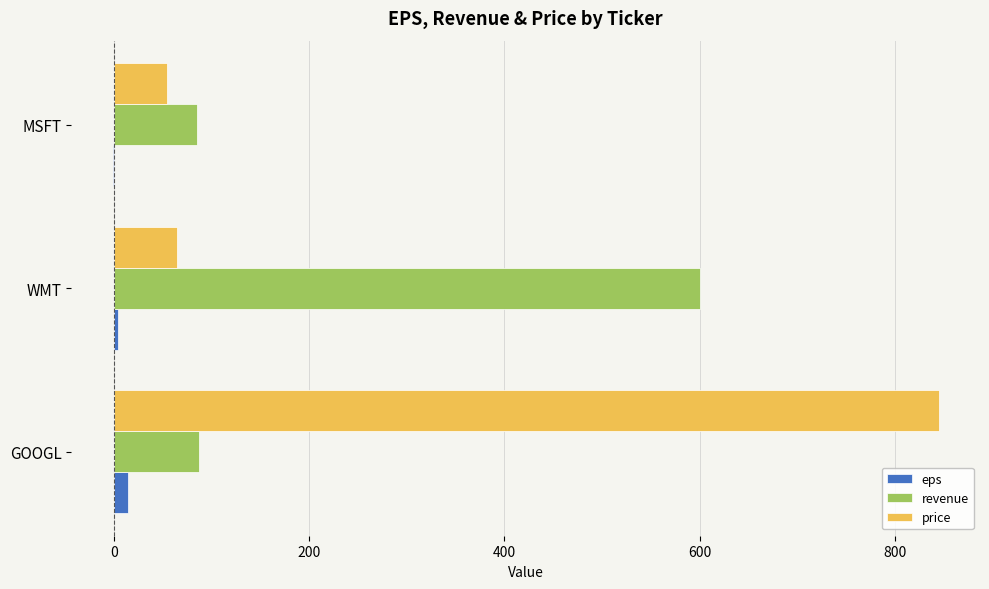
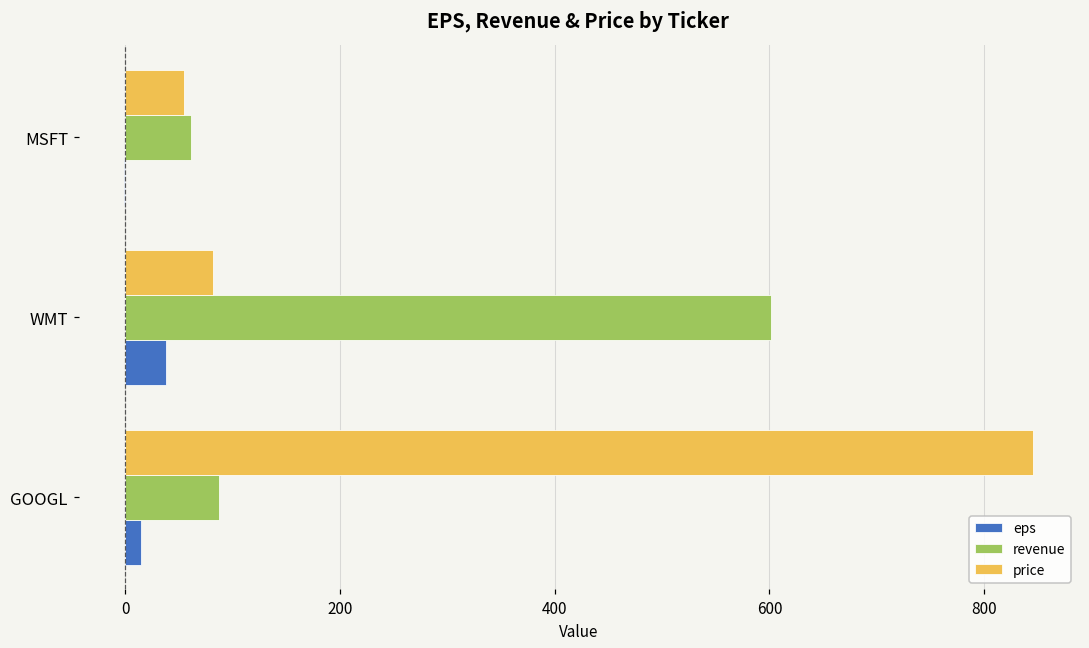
revenue, MSFT: 90 -> 60
price, WMT: 70 -> 80
eps, WMT: 0 -> 40
